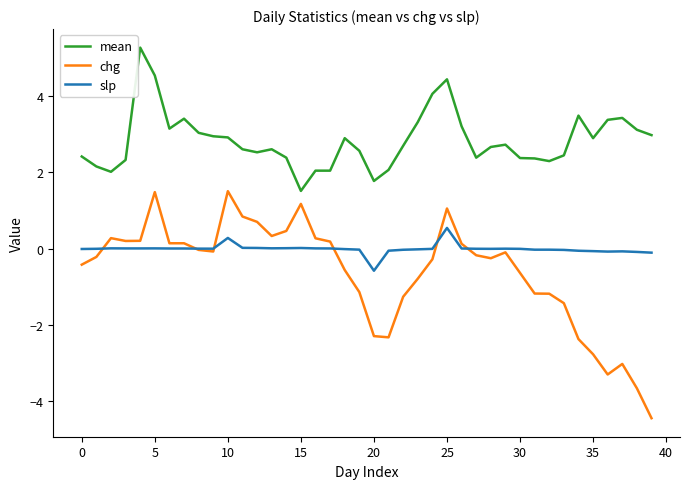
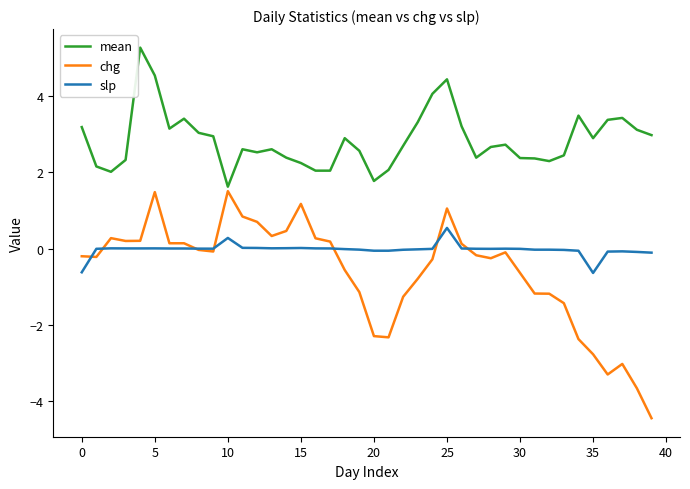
mean, 0: 2.4 -> 3.2
chg, 0: -0.4 -> -0.2
slp, 0: 0.0 -> -0.6
mean, 10: 2.9 -> 1.6
mean, 15: 1.5 -> 2.2
slp, 20: -0.6 -> -0.1
slp, 35: -0.1 -> -0.6
